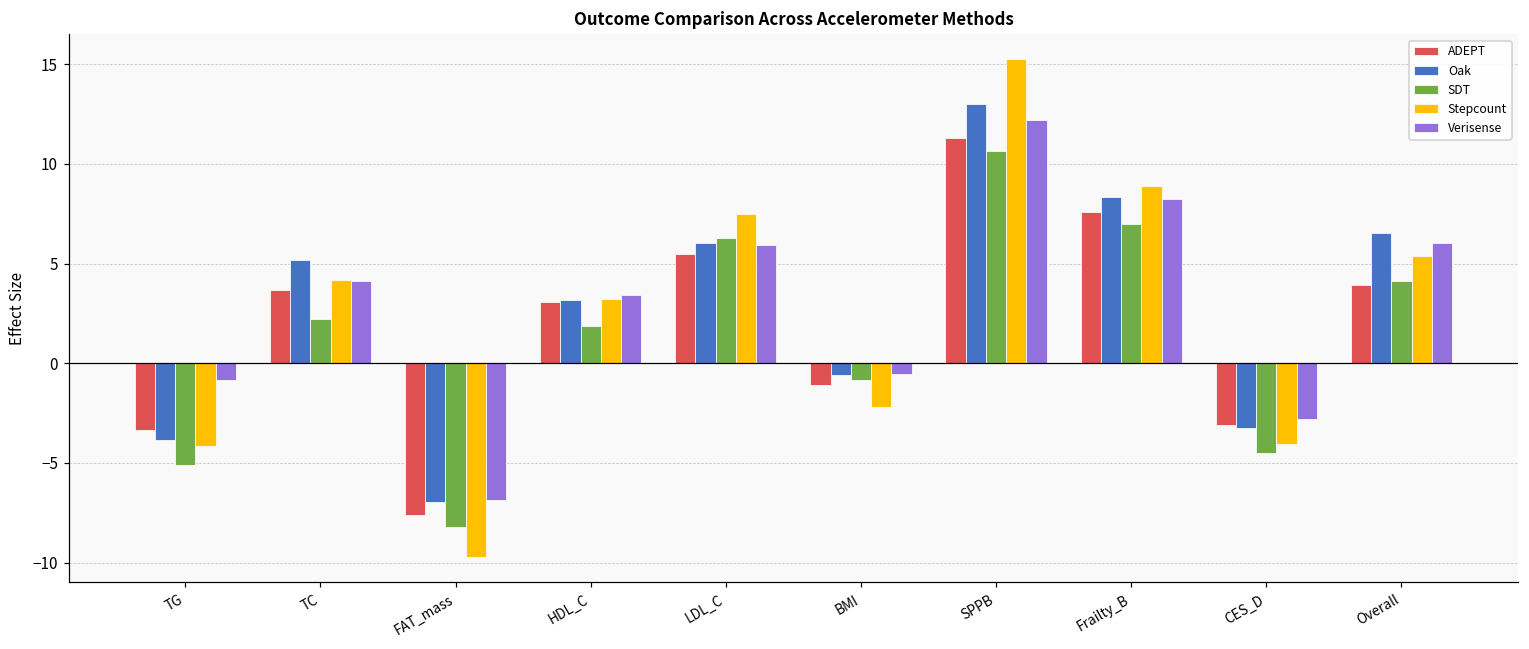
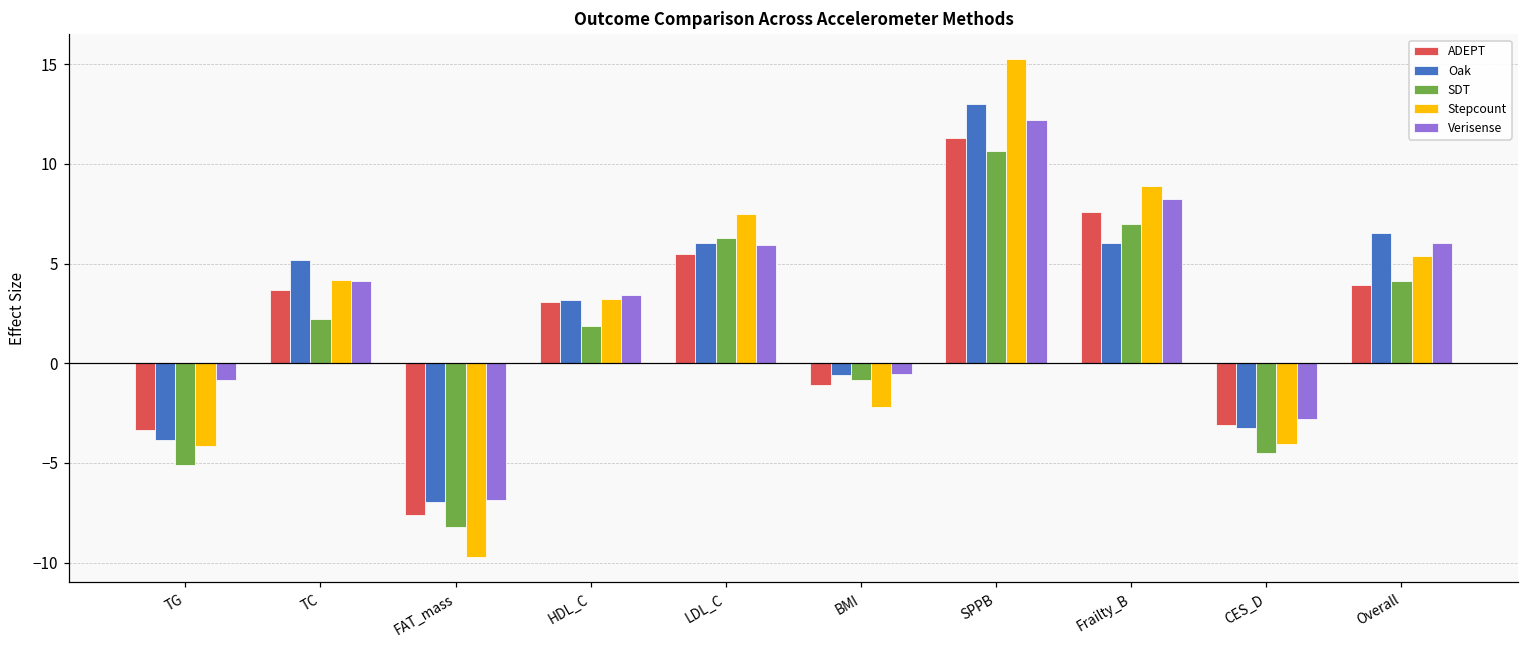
Oak, Frailty_B: 8.3 -> 6.0
